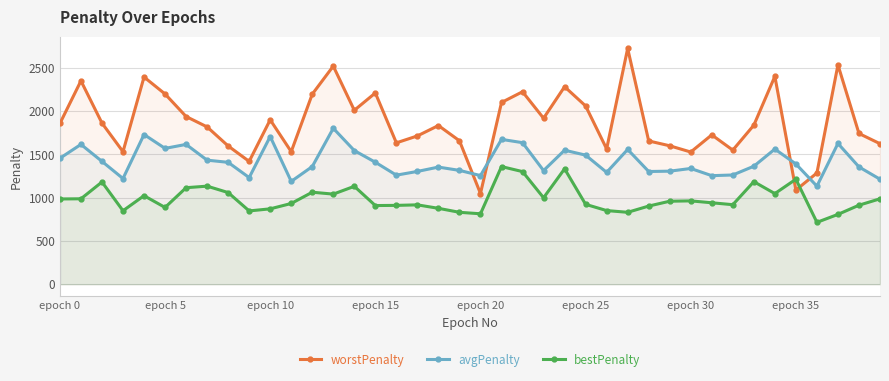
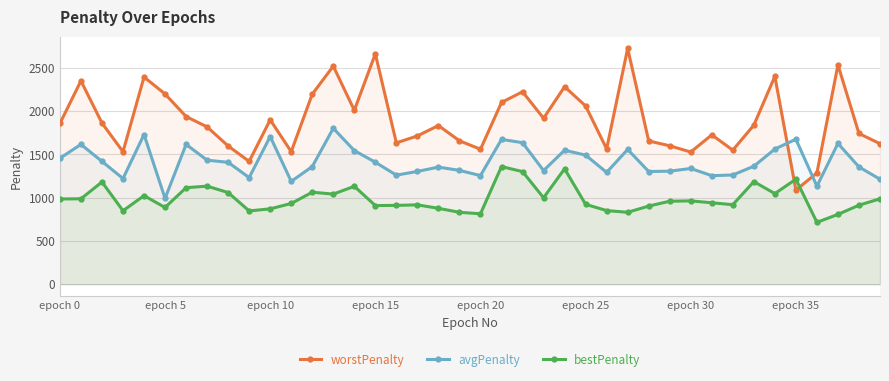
avgPenalty, epoch 5: 1600 -> 1000
worstPenalty, epoch 15: 2200 -> 2700
worstPenalty, epoch 20: 1000 -> 1600
avgPenalty, epoch 35: 1400 -> 1700
